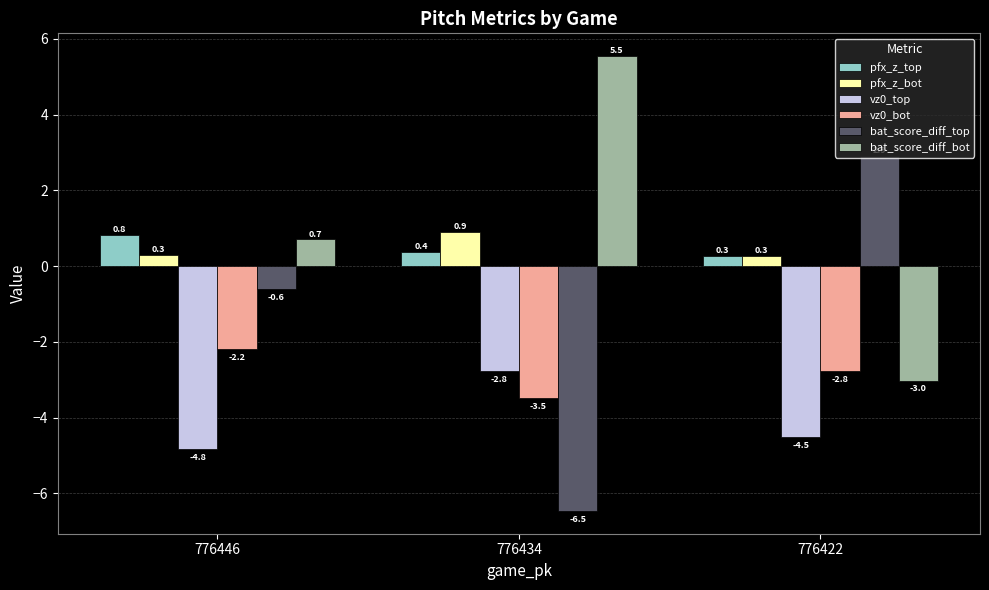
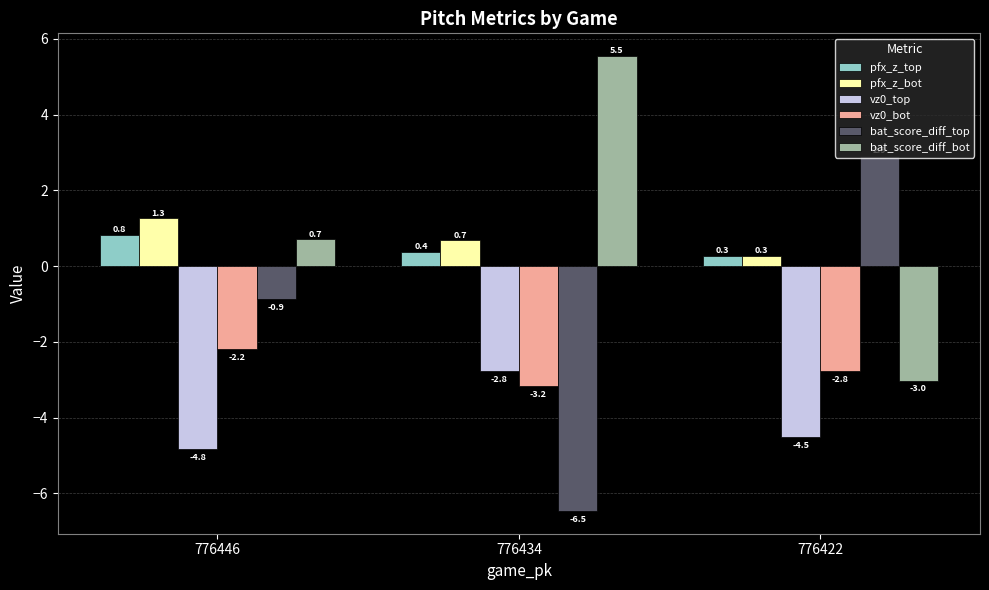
pfx_z_bot, 776446: 0.3 -> 1.3
bat_score_diff_top, 776446: -0.6 -> -0.9
pfx_z_bot, 776434: 0.9 -> 0.7
vz0_bot, 776434: -3.5 -> -3.2
